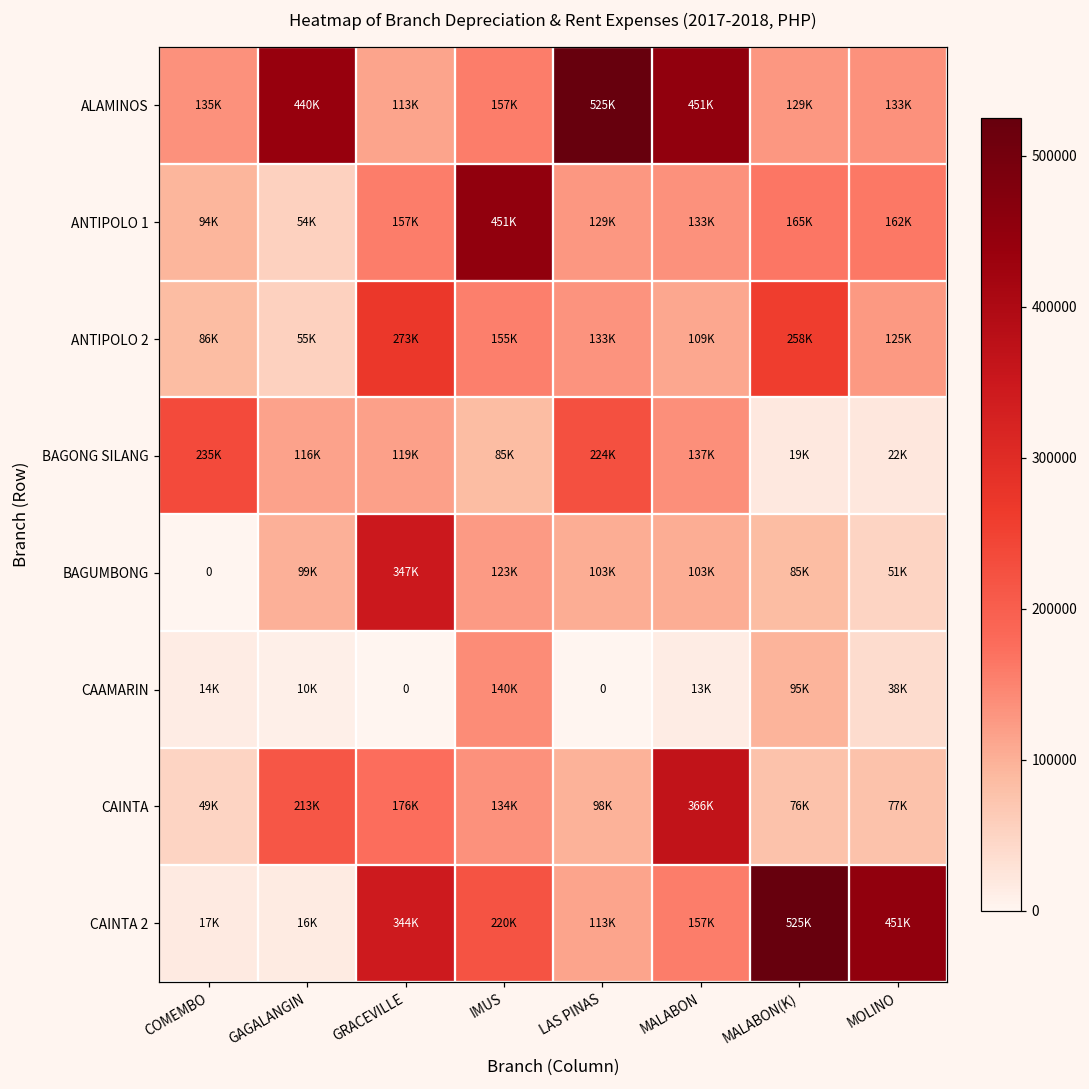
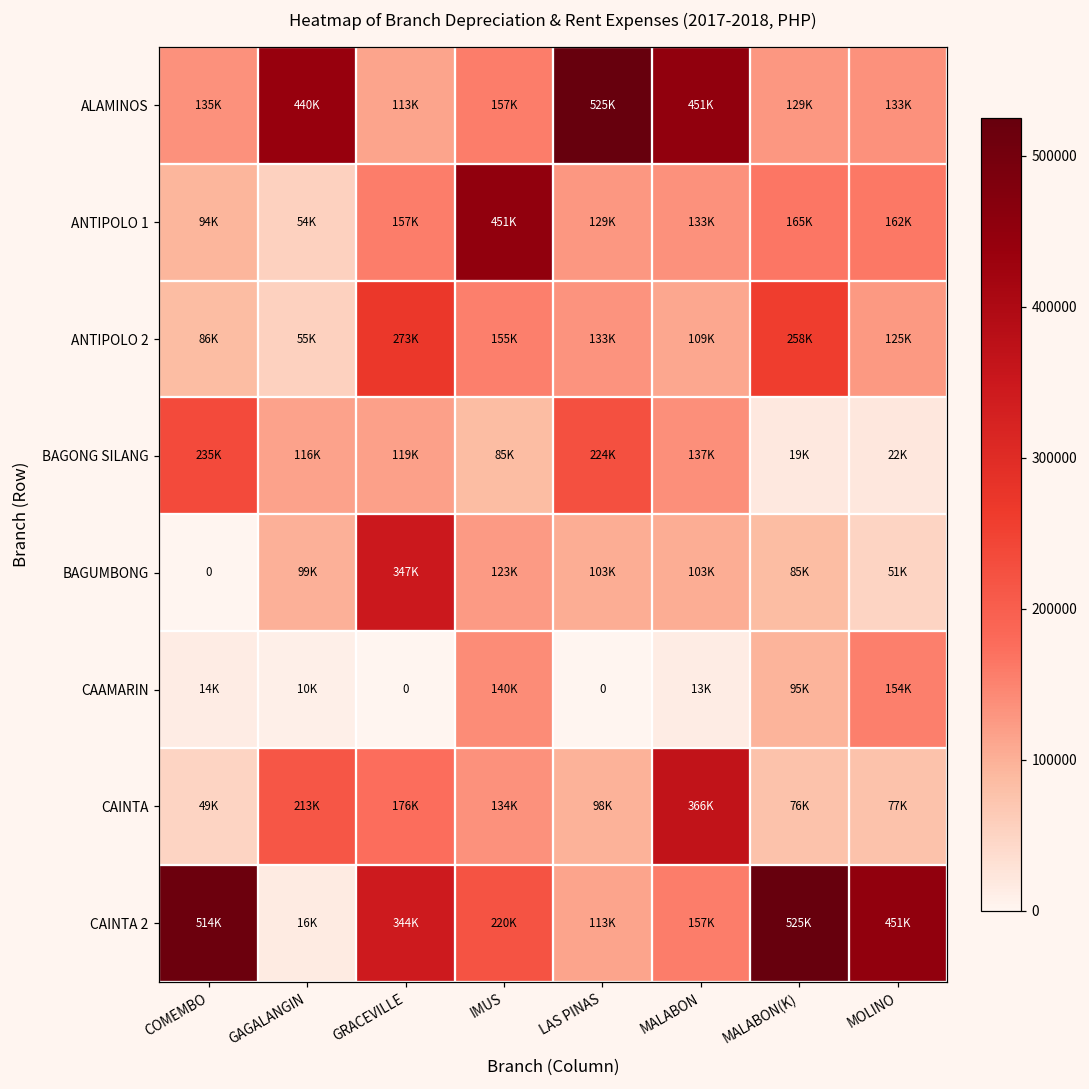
CAAMARIN, MOLINO: 38K -> 154K
CAINTA 2, COMEMBO: 17K -> 514K
